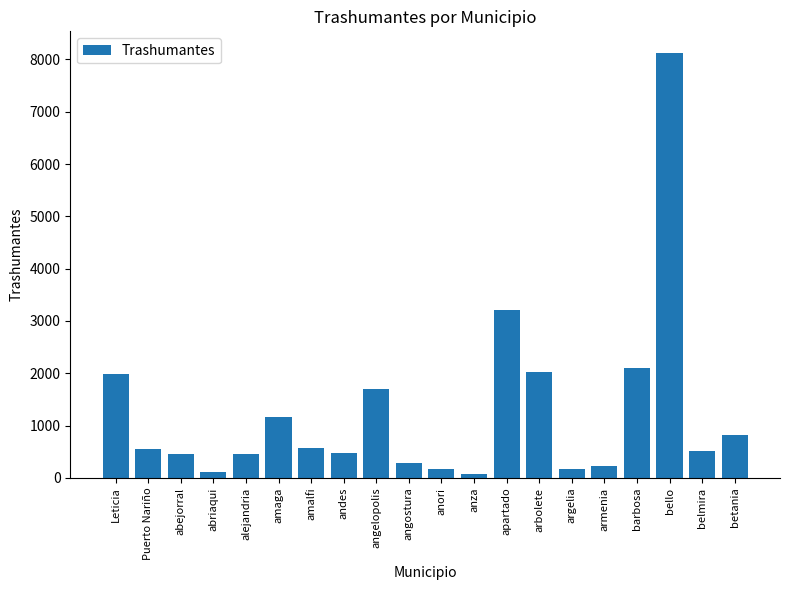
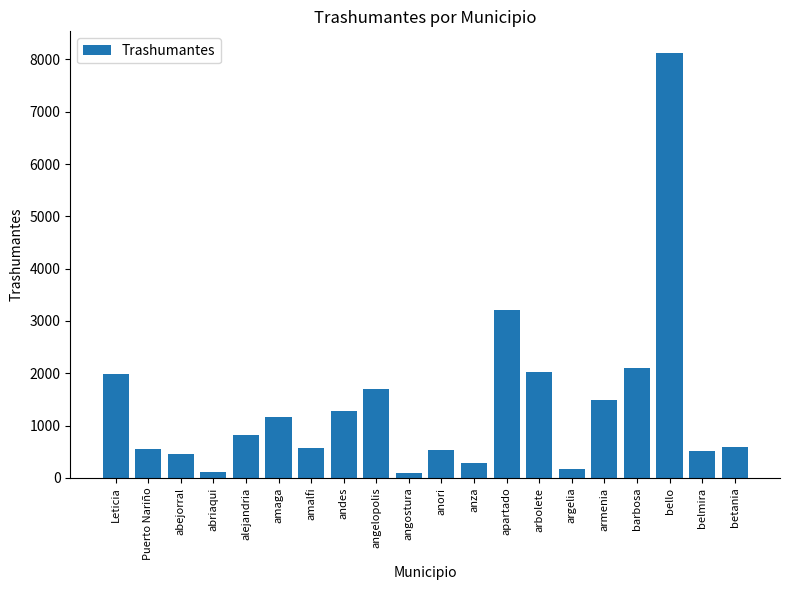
alejandria: 500 -> 800
andes: 500 -> 1300
angostura: 300 -> 100
anori: 200 -> 500
anza: 100 -> 300
armenia: 200 -> 1500
betania: 800 -> 600
